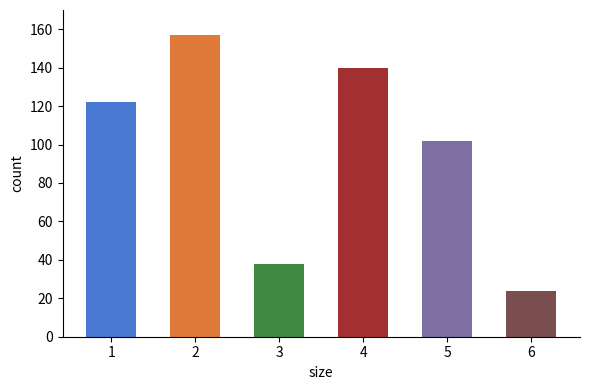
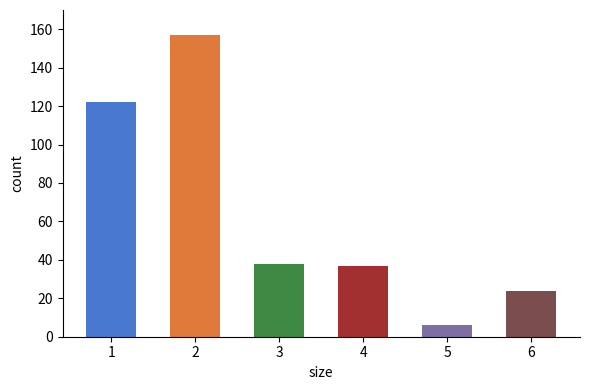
4: 140 -> 37
5: 102 -> 6
